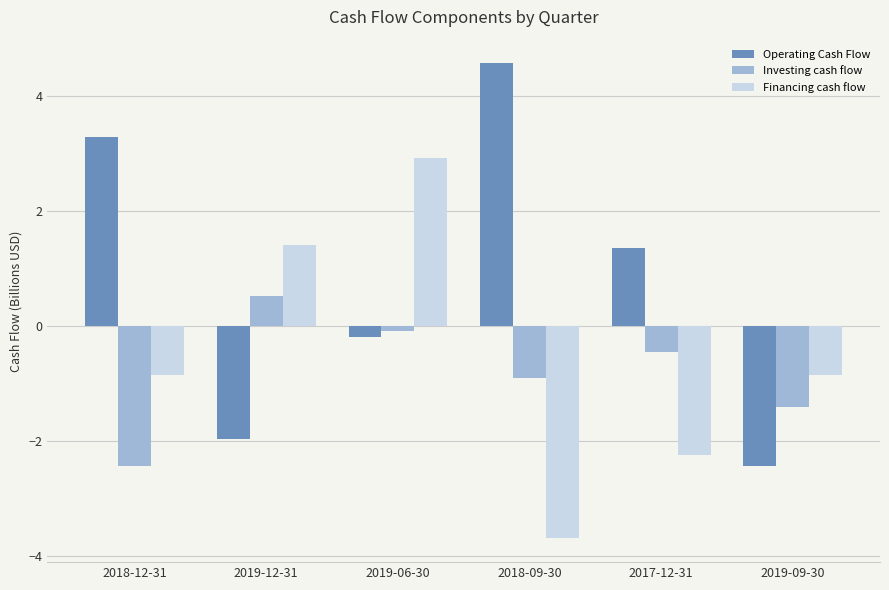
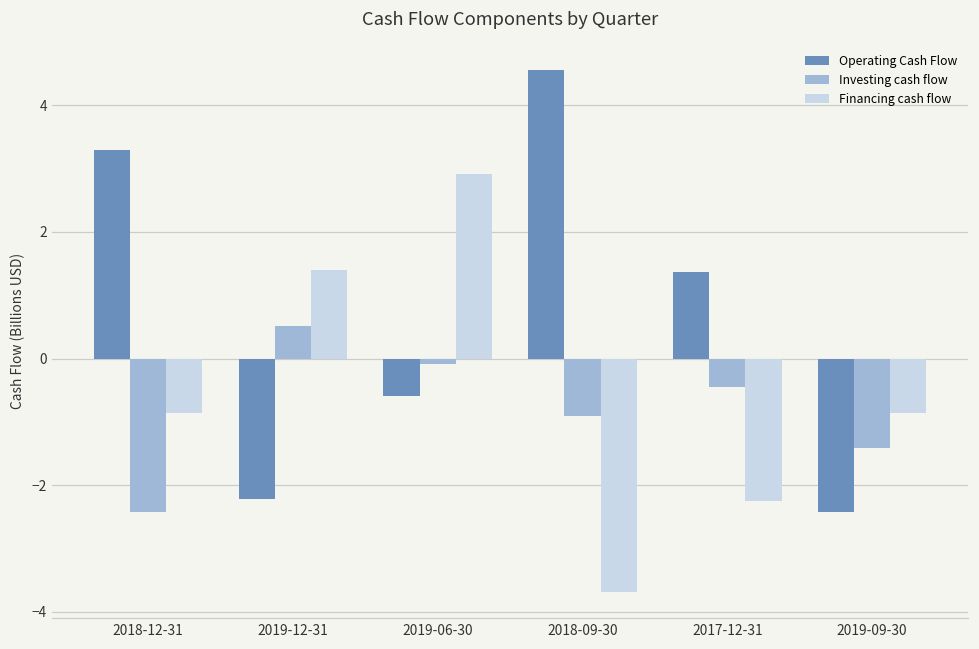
Operating Cash Flow, 2019-12-31: -2.0 -> -2.2
Operating Cash Flow, 2019-06-30: -0.2 -> -0.6
